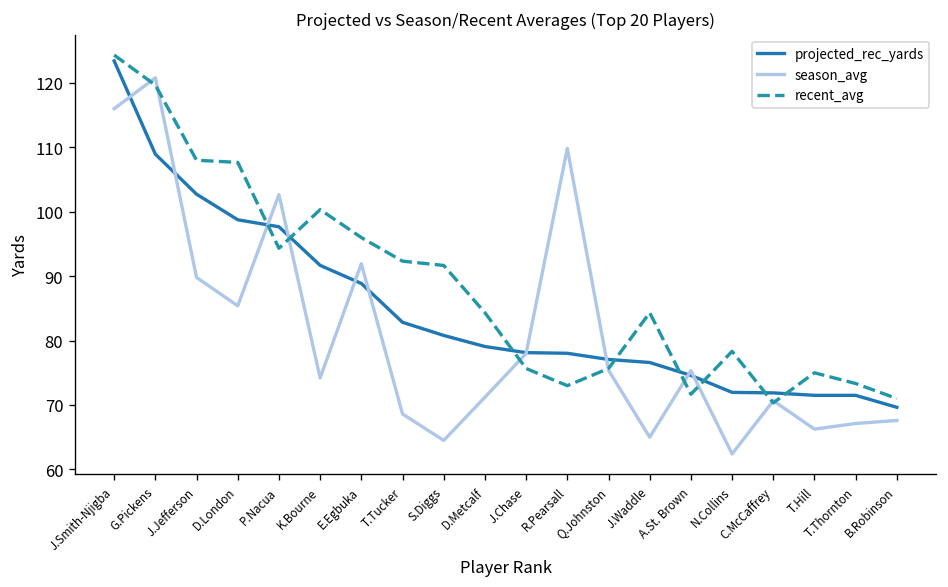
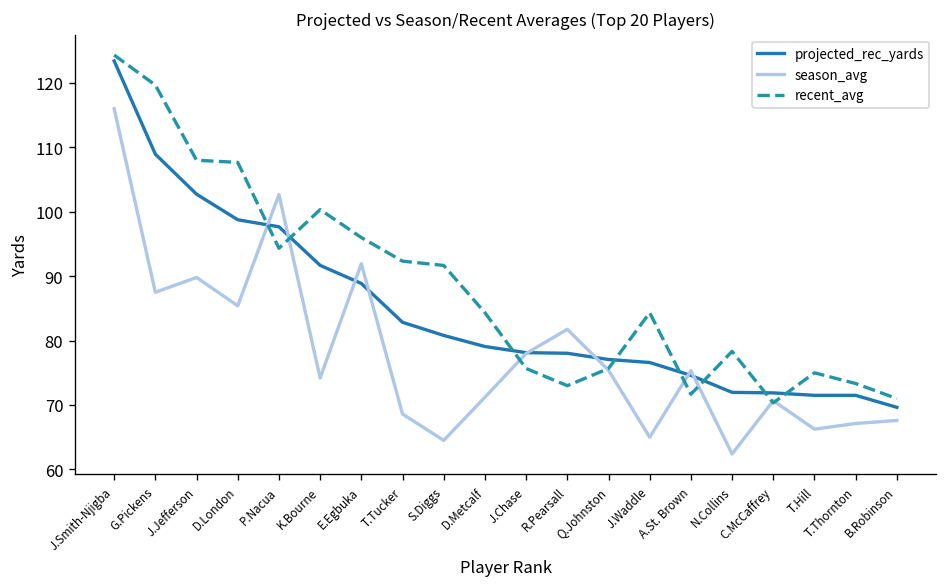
season_avg, G.Pickens: 121 -> 88
season_avg, R.Pearsall: 110 -> 82
